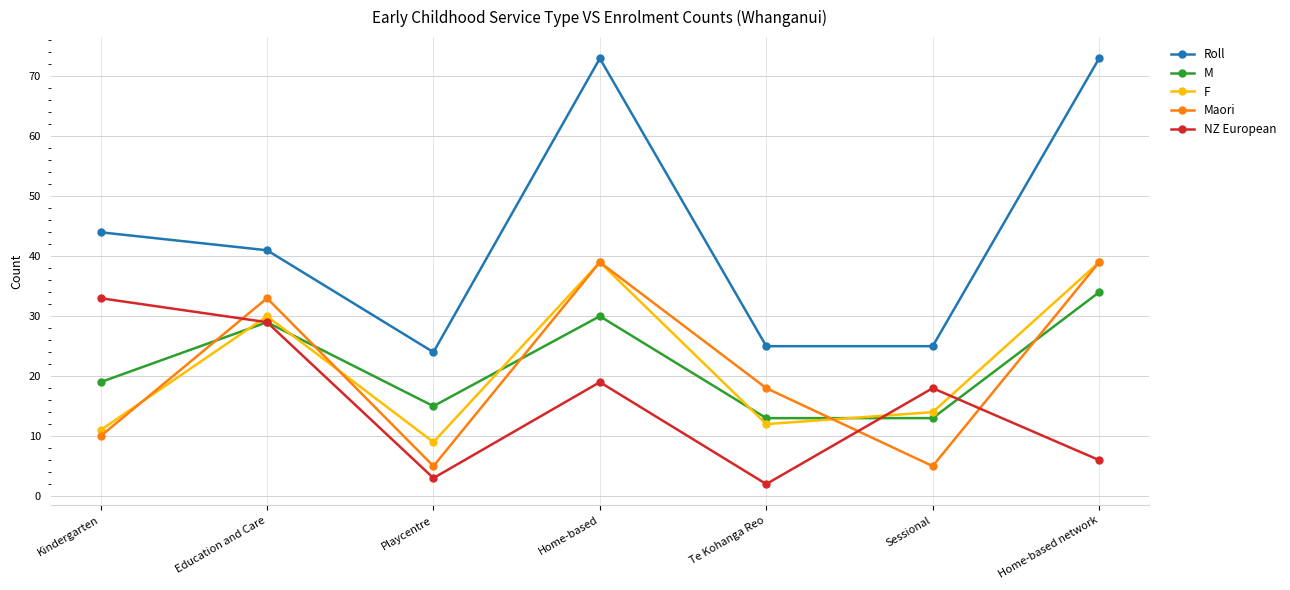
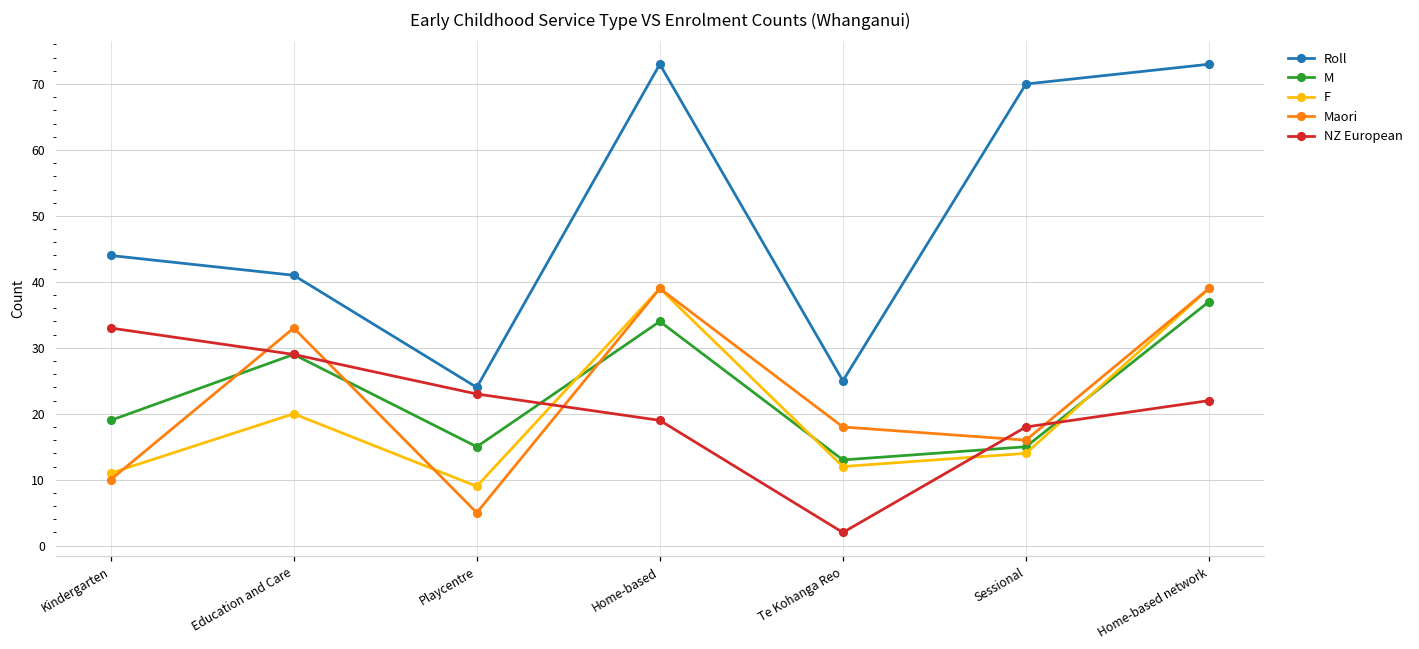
F, Education and Care: 30 -> 20
NZ European, Playcentre: 3 -> 23
M, Home-based: 30 -> 34
Roll, Sessional: 25 -> 70
M, Sessional: 13 -> 15
Maori, Sessional: 5 -> 16
M, Home-based network: 34 -> 37
NZ European, Home-based network: 6 -> 22
